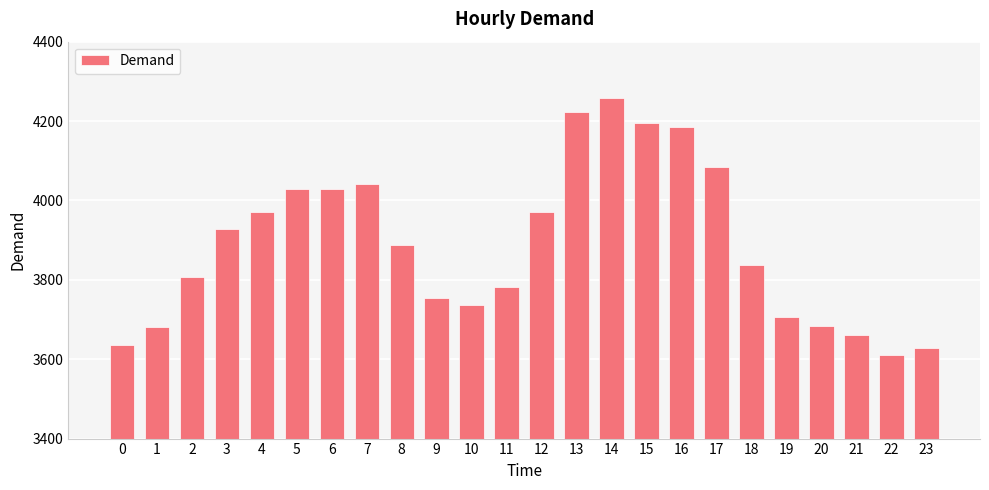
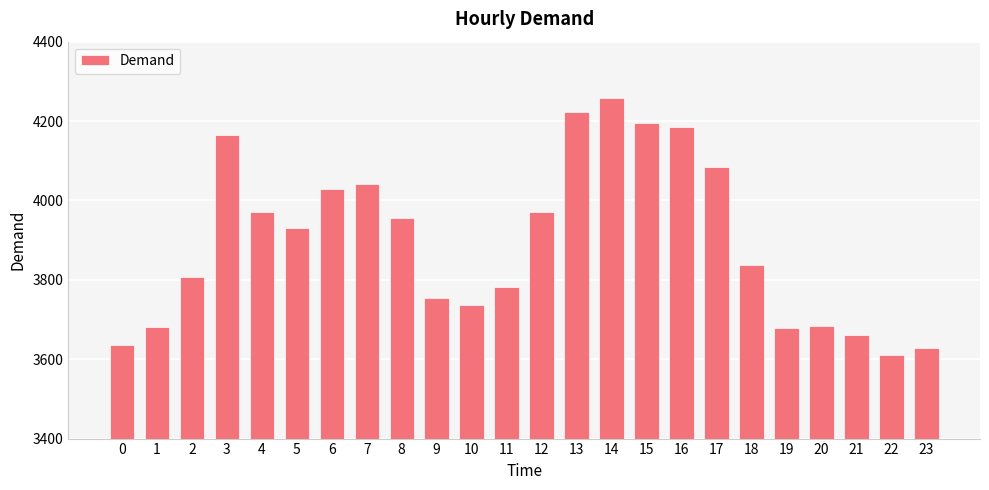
3: 3930 -> 4170
5: 4030 -> 3930
8: 3890 -> 3960
19: 3710 -> 3680
